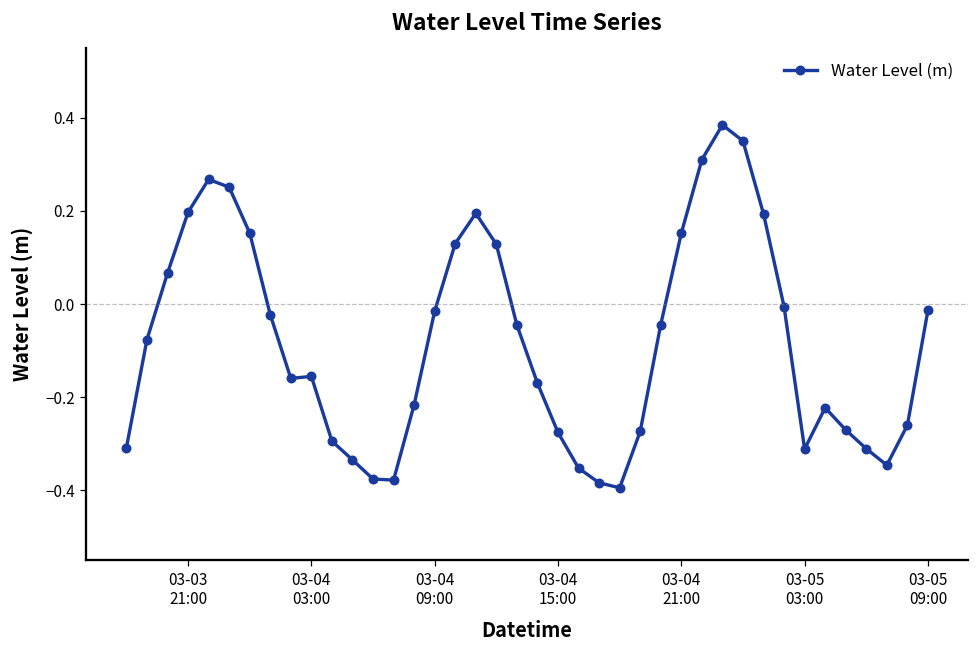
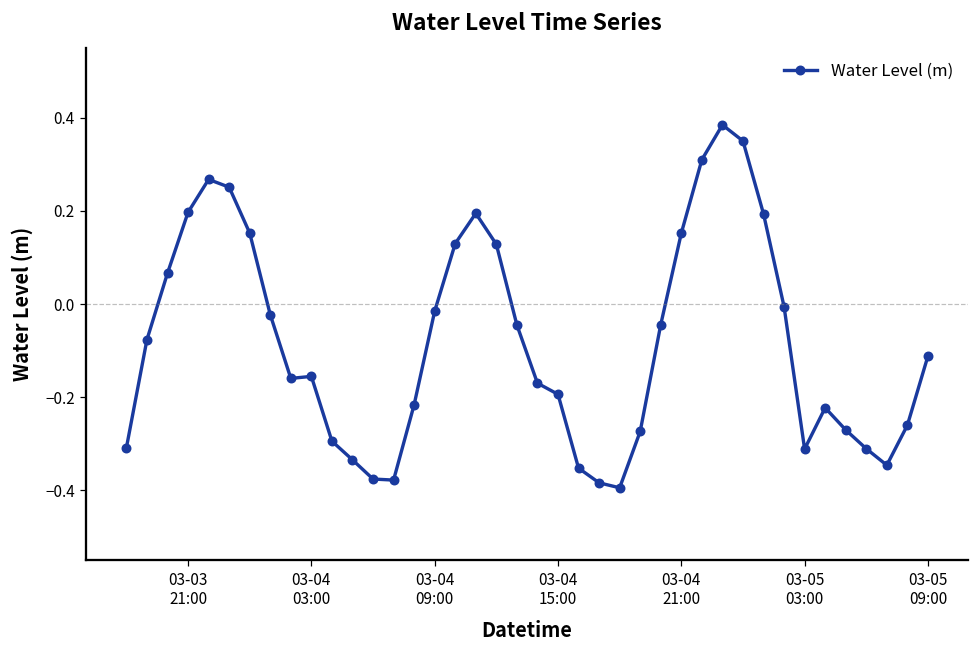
03-04 15:00: -0.28 -> -0.19
03-05 09:00: -0.01 -> -0.11
